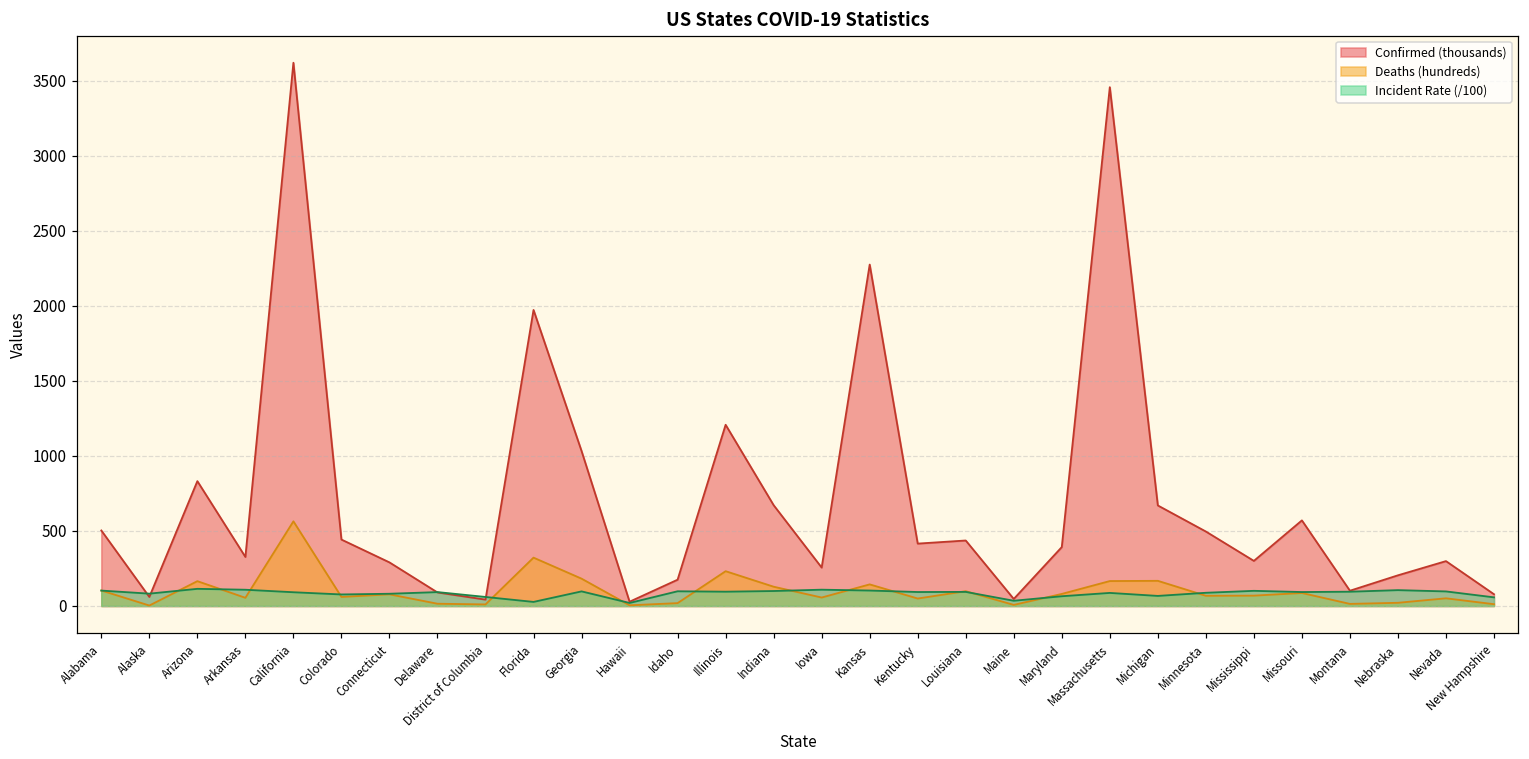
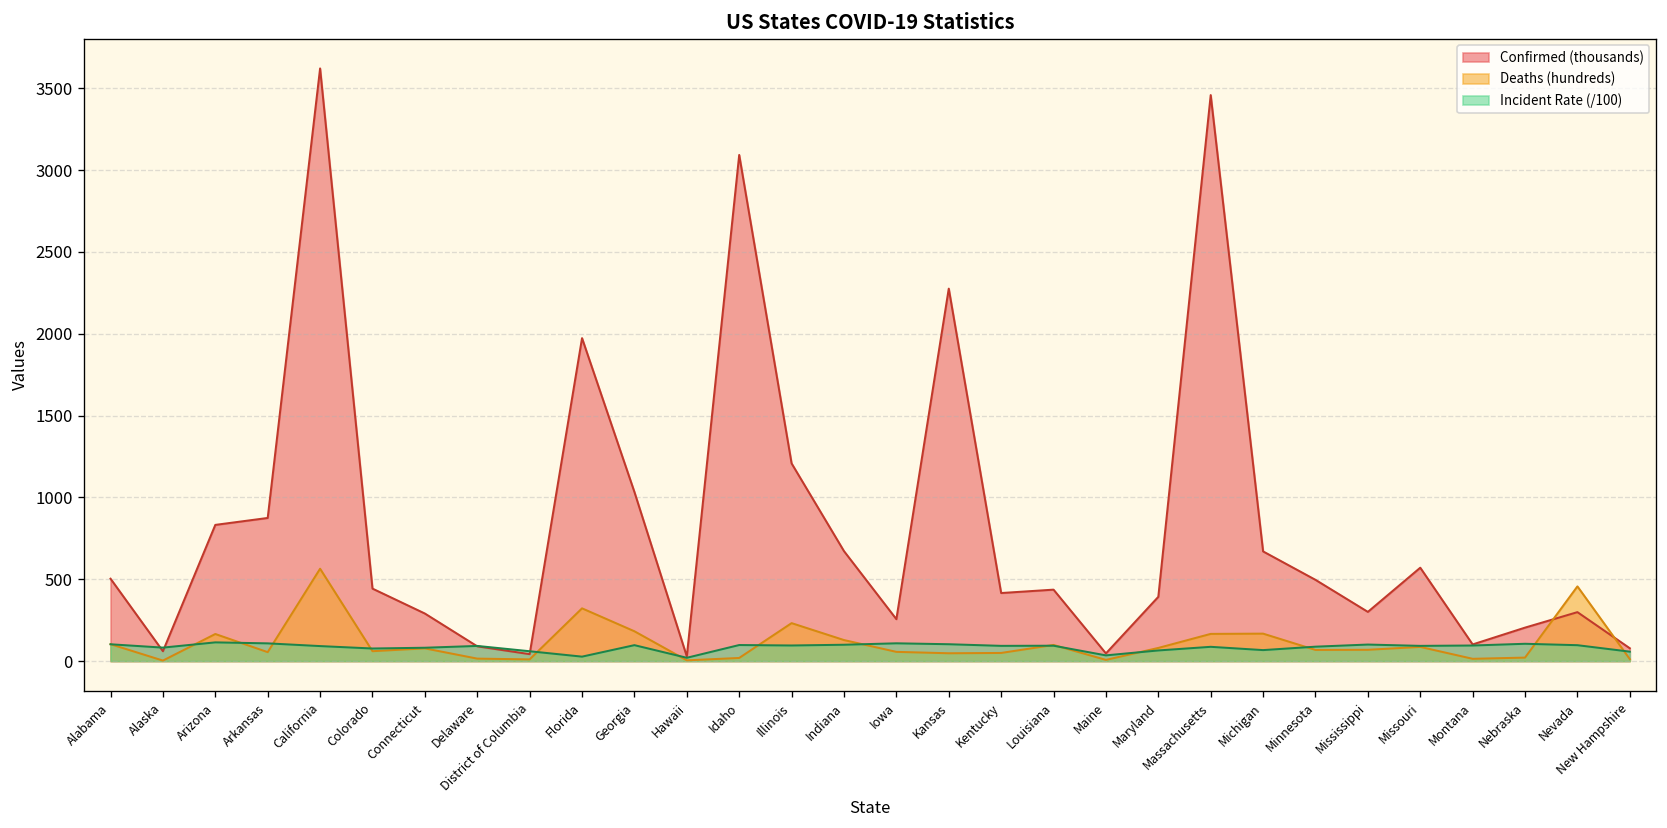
Confirmed (thousands), Arkansas: 330 -> 870
Confirmed (thousands), Idaho: 180 -> 3090
Deaths (hundreds), Kansas: 140 -> 50
Deaths (hundreds), Nevada: 50 -> 460
